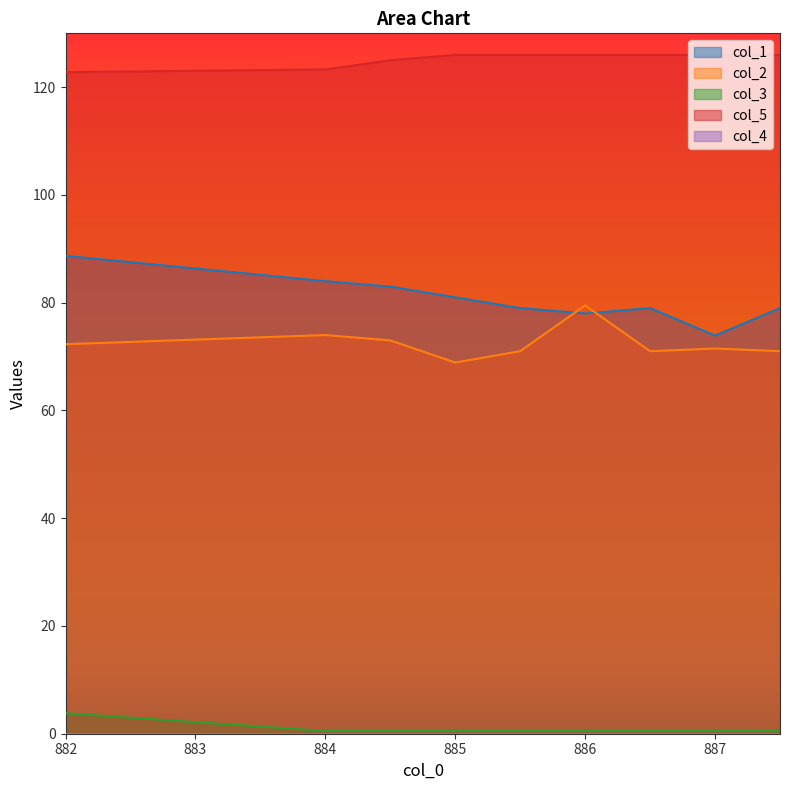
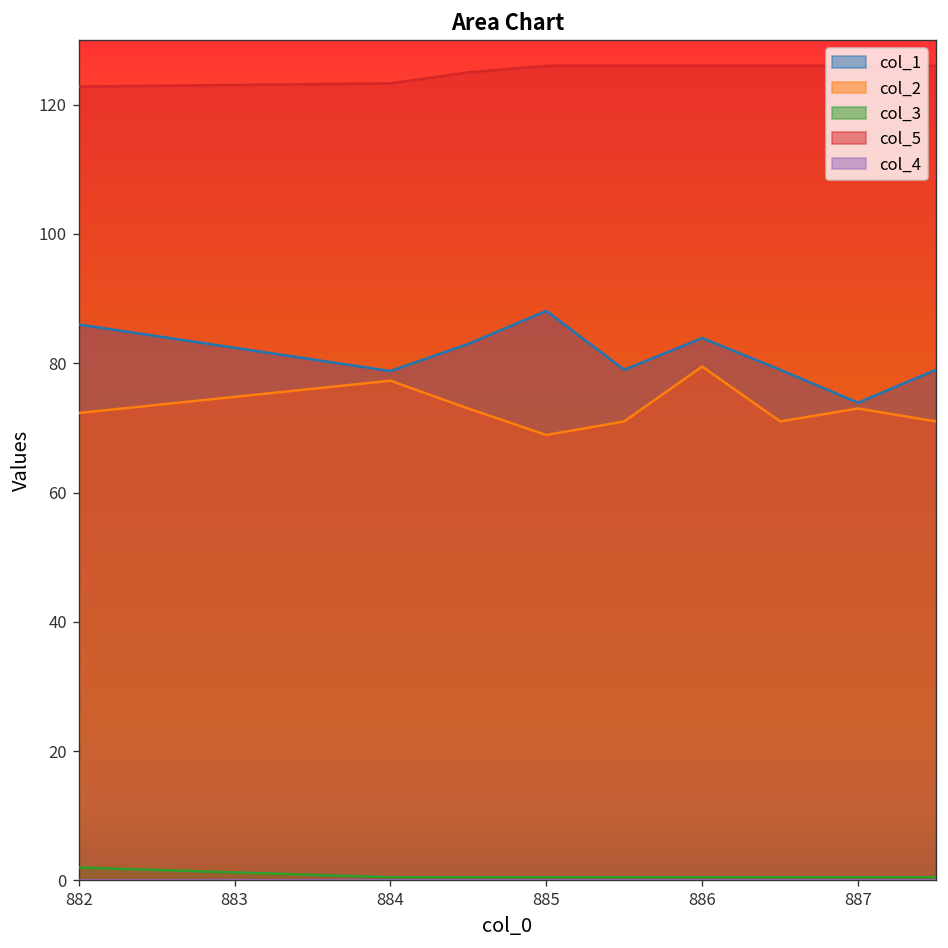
col_1, 882: 89 -> 86
col_3, 882: 4 -> 2
col_1, 884: 84 -> 79
col_2, 884: 74 -> 77
col_1, 885: 81 -> 88
col_1, 886: 78 -> 84
col_2, 887: 72 -> 73
